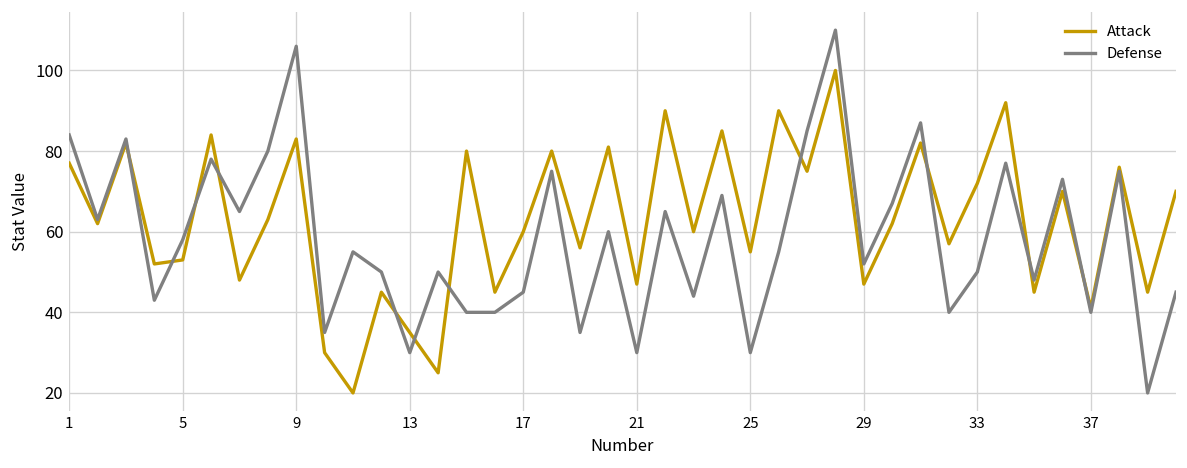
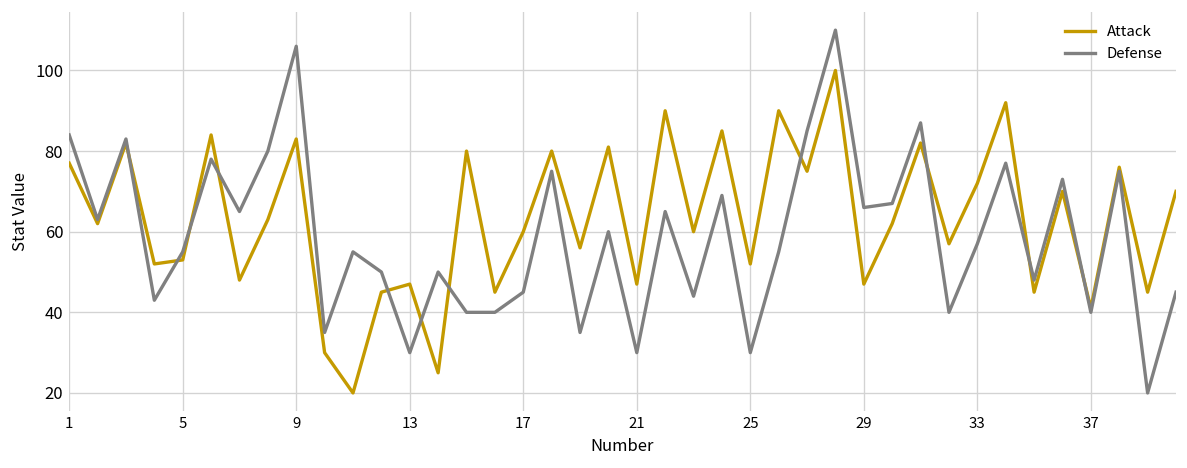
Defense, 5: 58 -> 55
Attack, 13: 35 -> 47
Attack, 25: 55 -> 52
Defense, 29: 52 -> 66
Defense, 33: 50 -> 57
